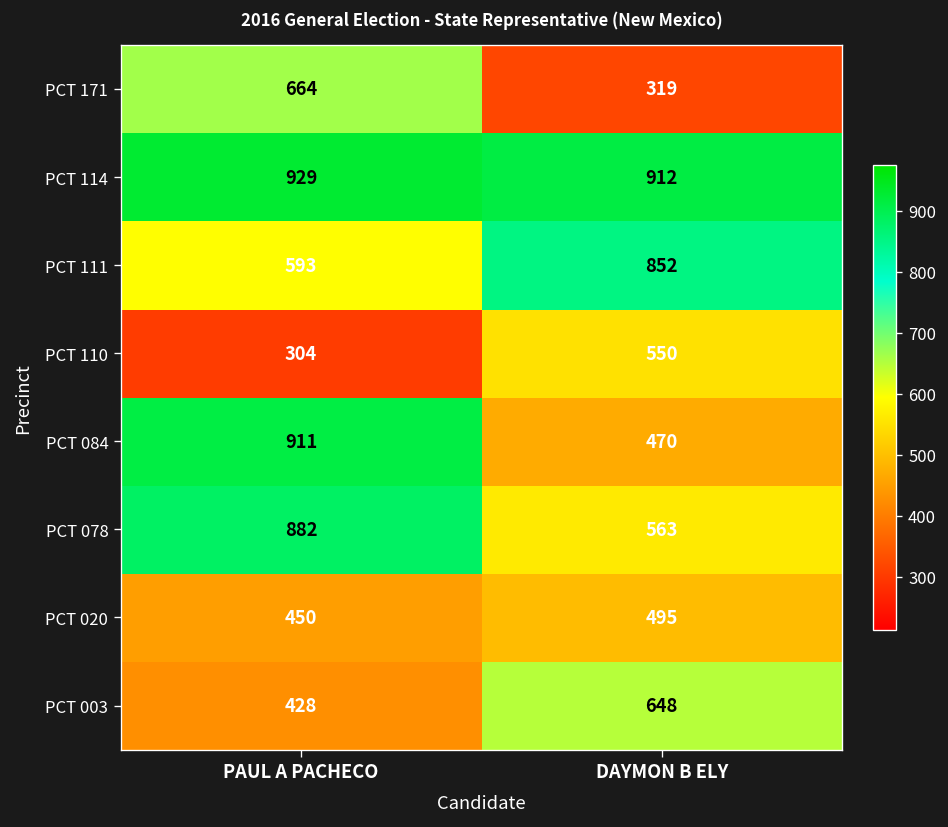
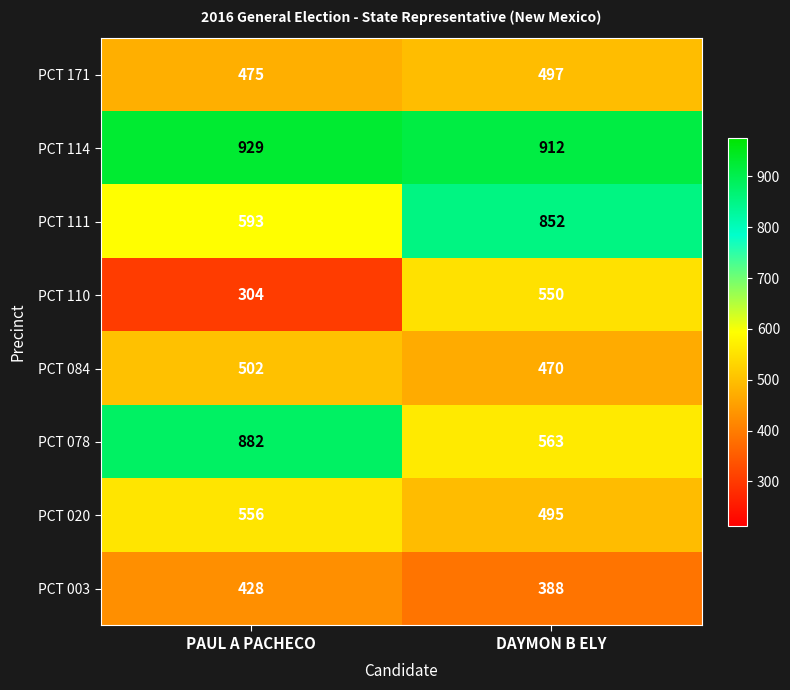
PCT 171, PAUL A PACHECO: 664 -> 475
PCT 171, DAYMON B ELY: 319 -> 497
PCT 084, PAUL A PACHECO: 911 -> 502
PCT 020, PAUL A PACHECO: 450 -> 556
PCT 003, DAYMON B ELY: 648 -> 388
